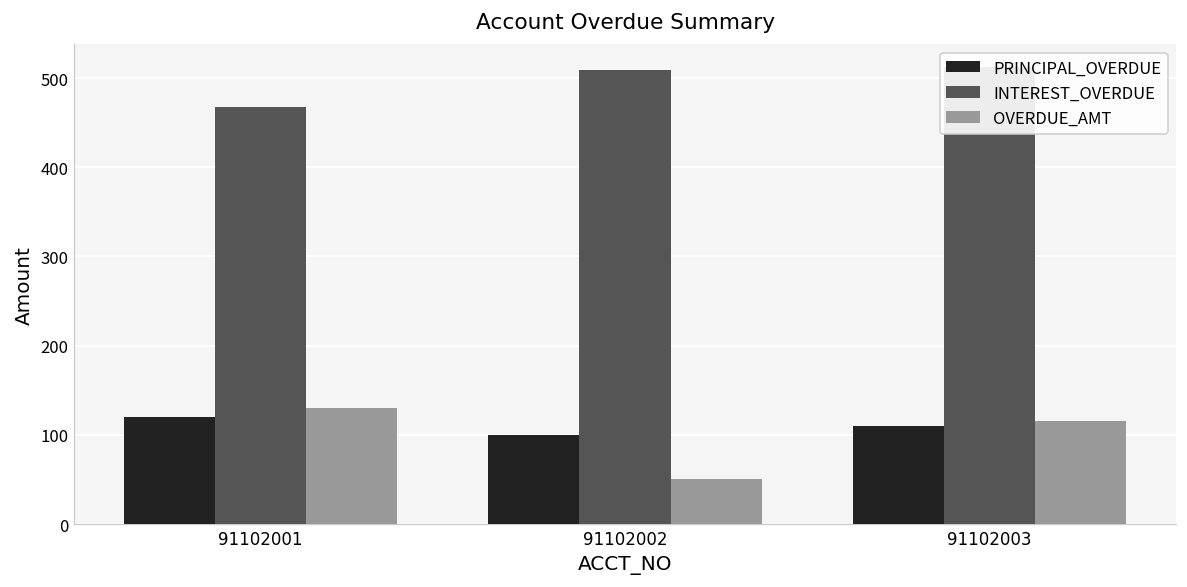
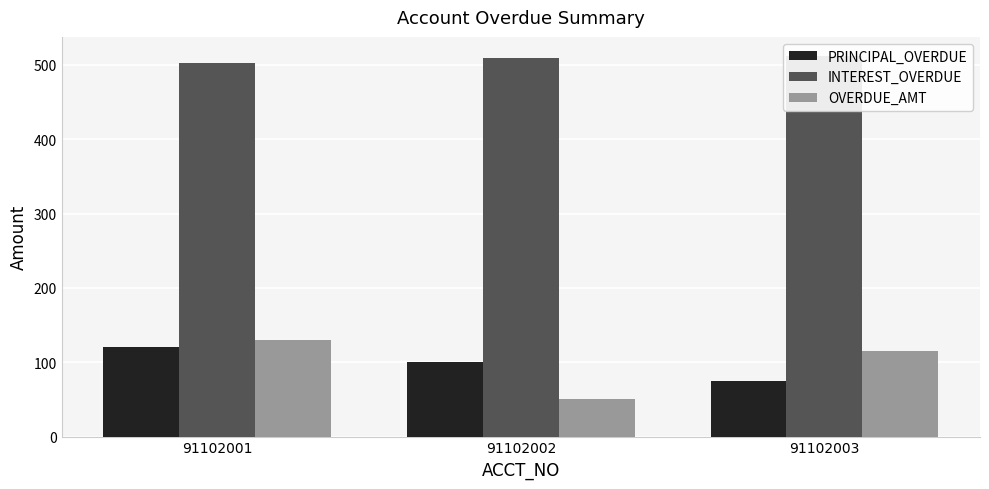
INTEREST_OVERDUE, 91102001: 470 -> 500
PRINCIPAL_OVERDUE, 91102003: 110 -> 80
